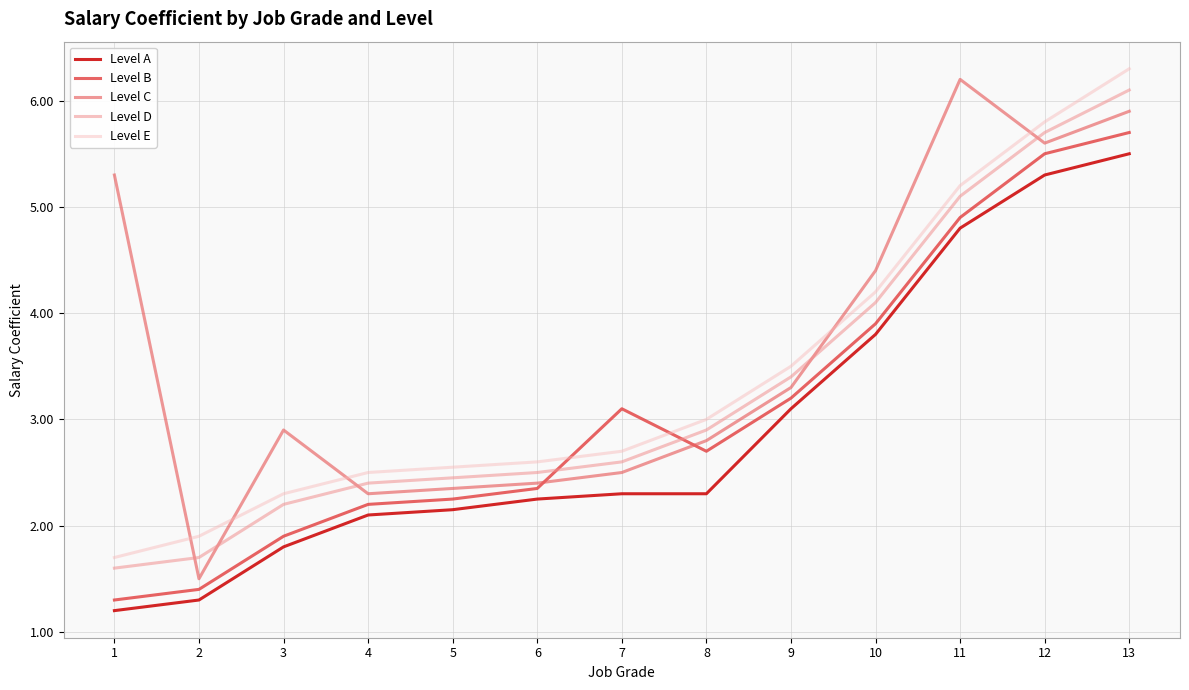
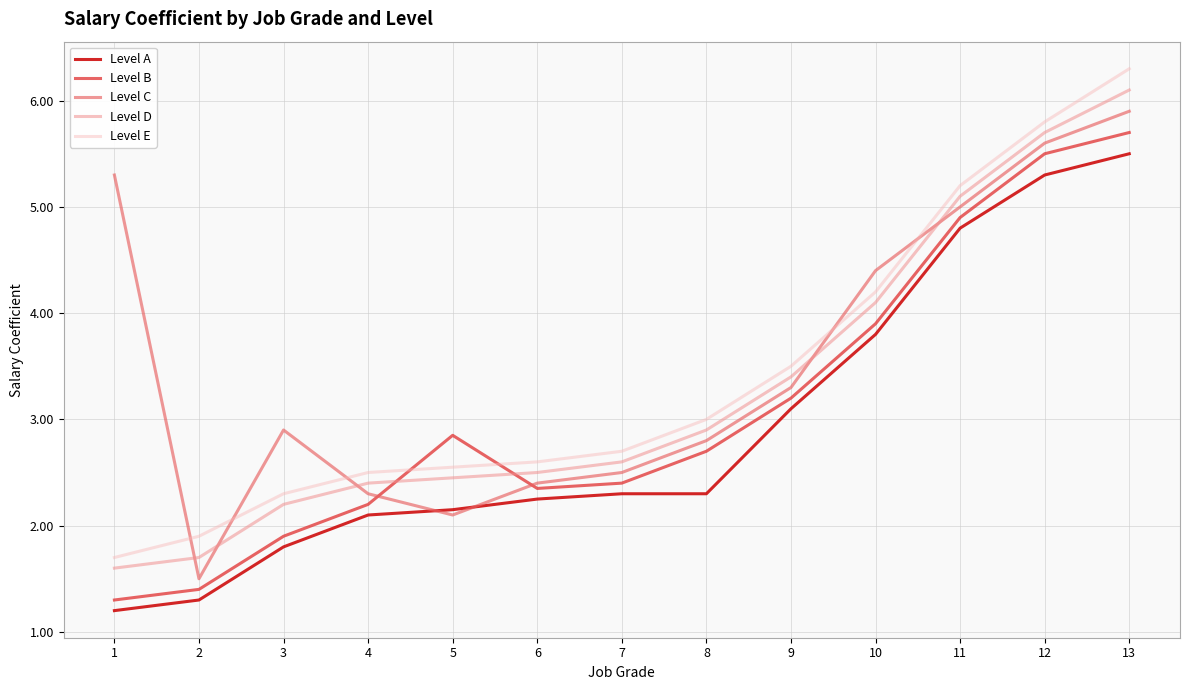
Level B, 5: 2.25 -> 2.85
Level C, 5: 2.35 -> 2.10
Level B, 7: 3.1 -> 2.4
Level C, 11: 6.2 -> 5.0
